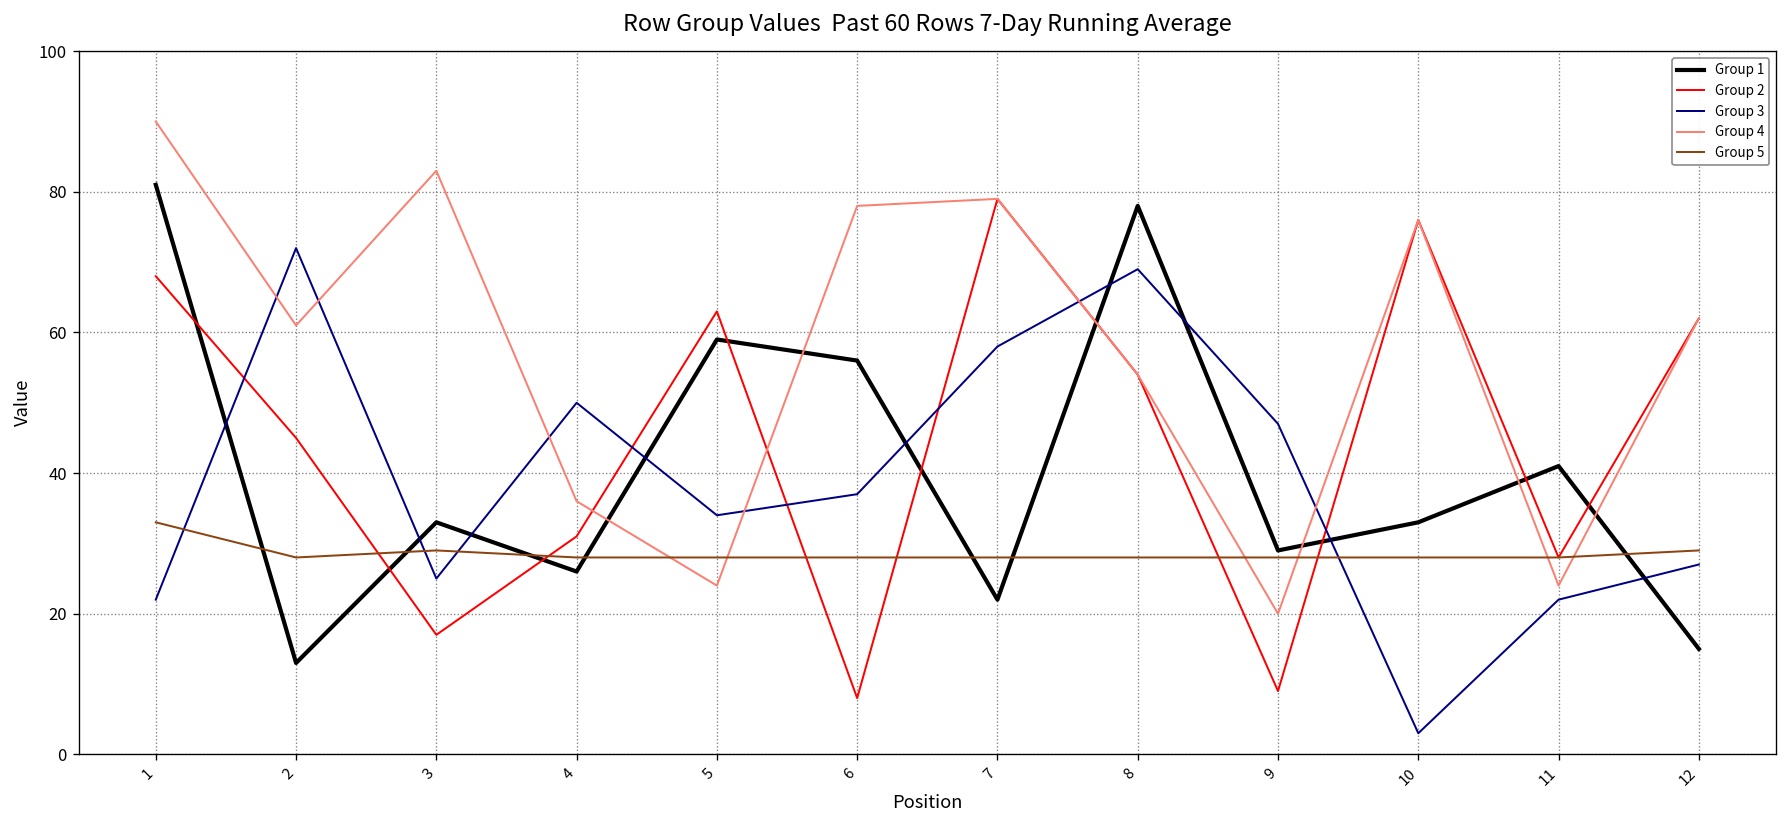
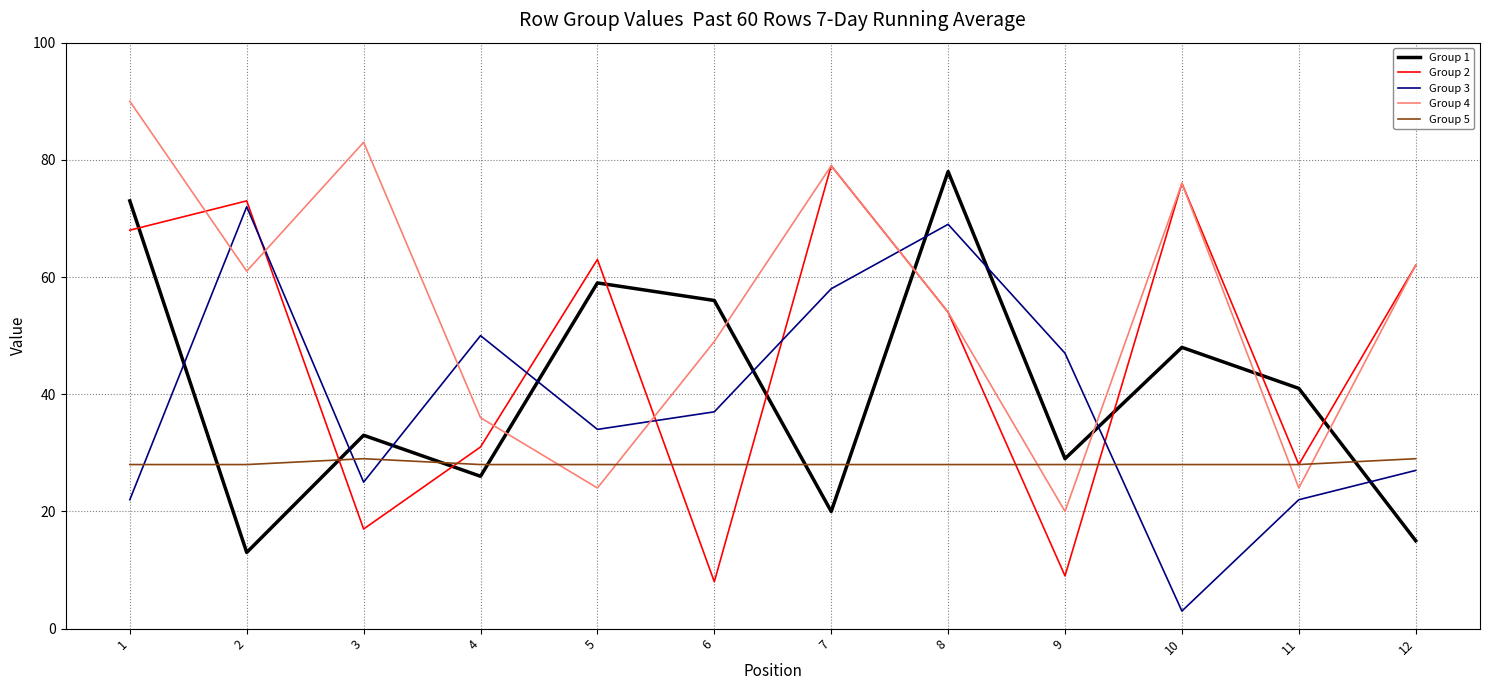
Group 1, 1: 81 -> 73
Group 5, 1: 33 -> 28
Group 2, 2: 45 -> 73
Group 4, 6: 78 -> 49
Group 1, 7: 22 -> 20
Group 1, 10: 33 -> 48
